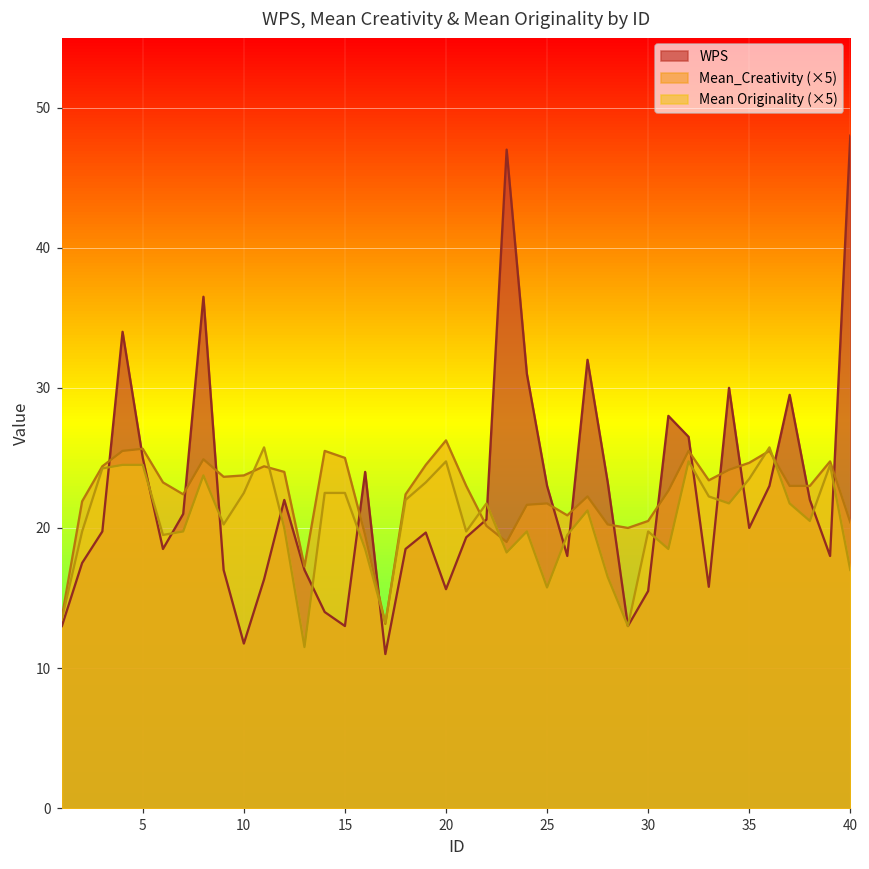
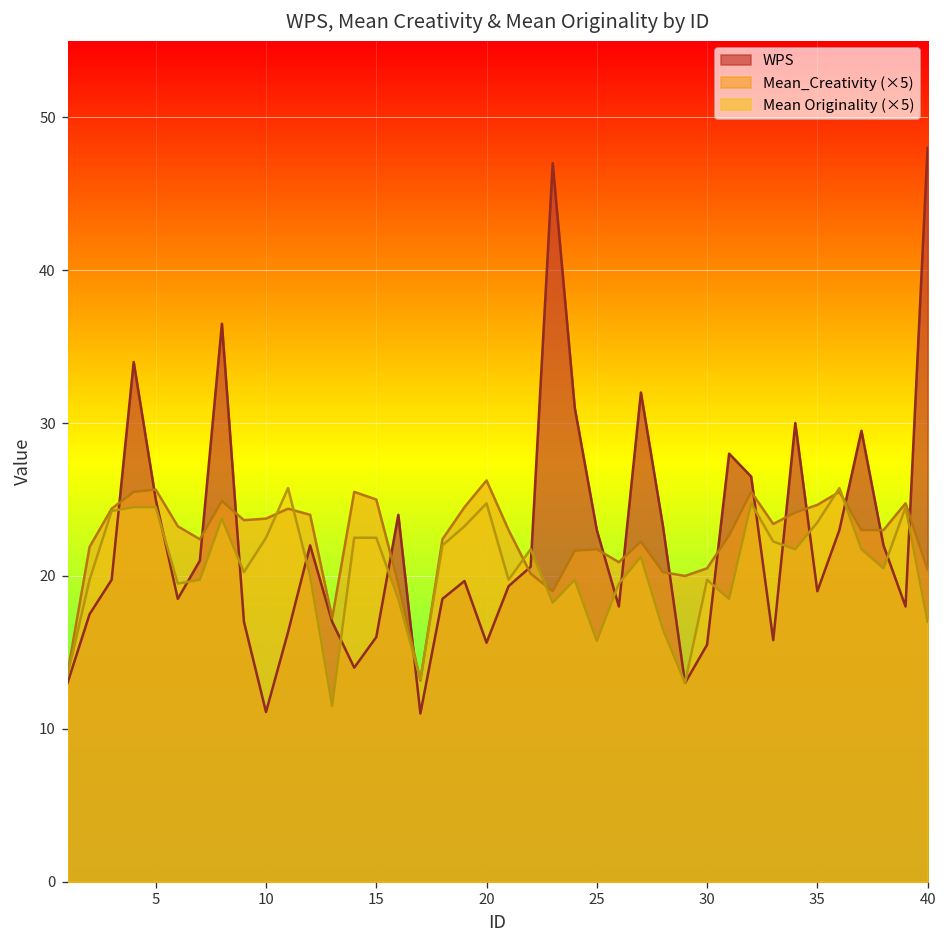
WPS, 10: 11.8 -> 11.1
WPS, 15: 13 -> 16
WPS, 35: 20 -> 19
